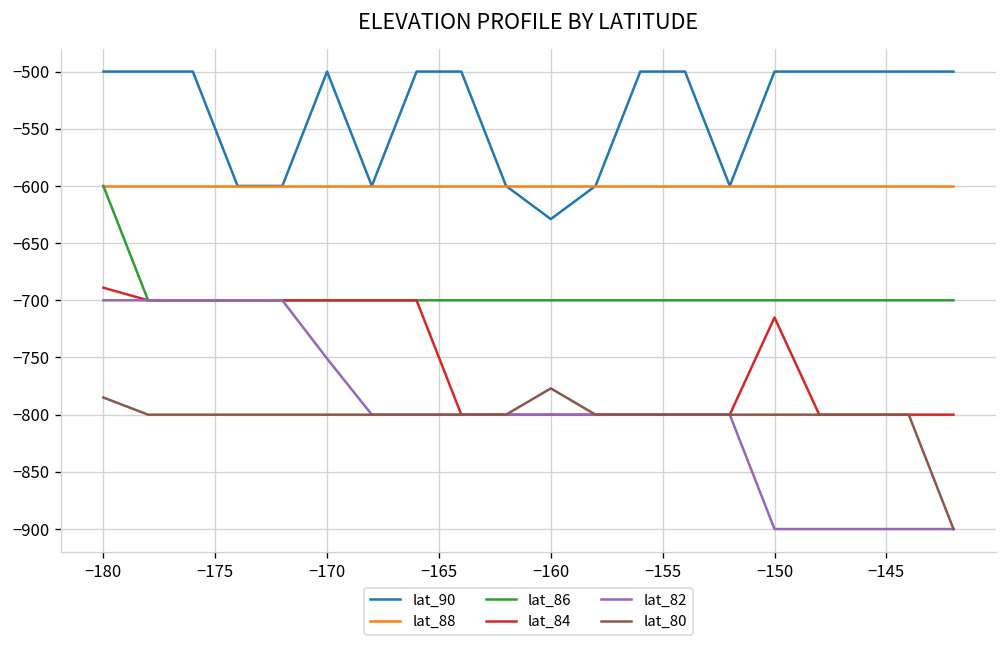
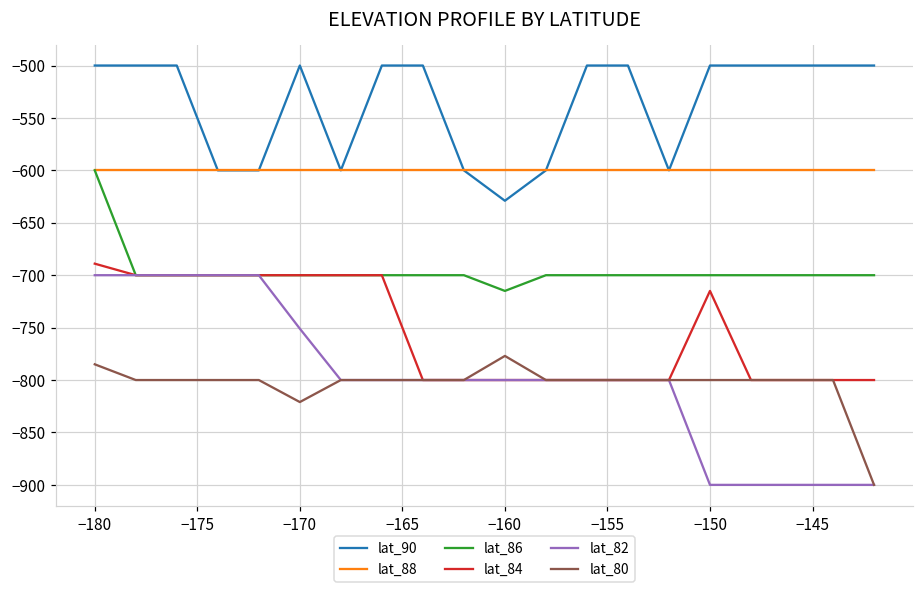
lat_80, −170: -800 -> -820
lat_86, −160: -700 -> -720
